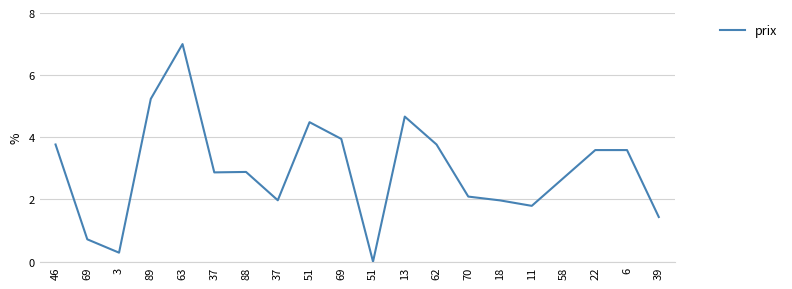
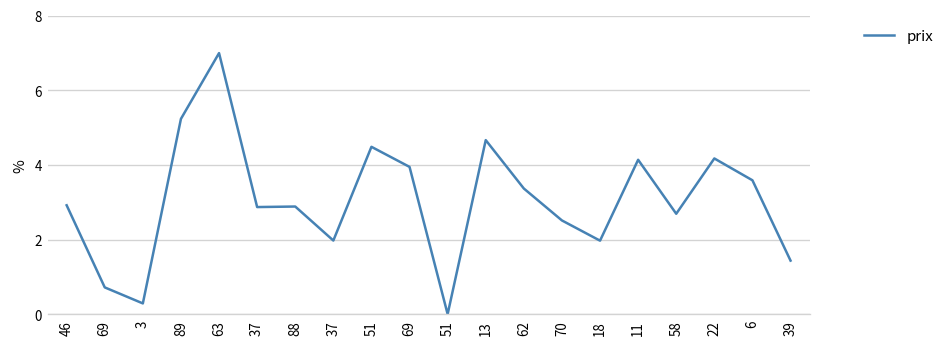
46: 3.8 -> 2.9
62: 3.8 -> 3.4
70: 2.1 -> 2.5
11: 1.8 -> 4.1
22: 3.6 -> 4.2
